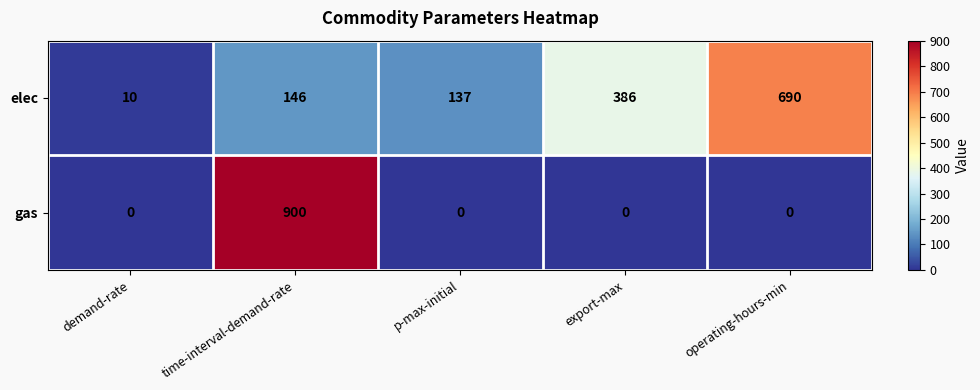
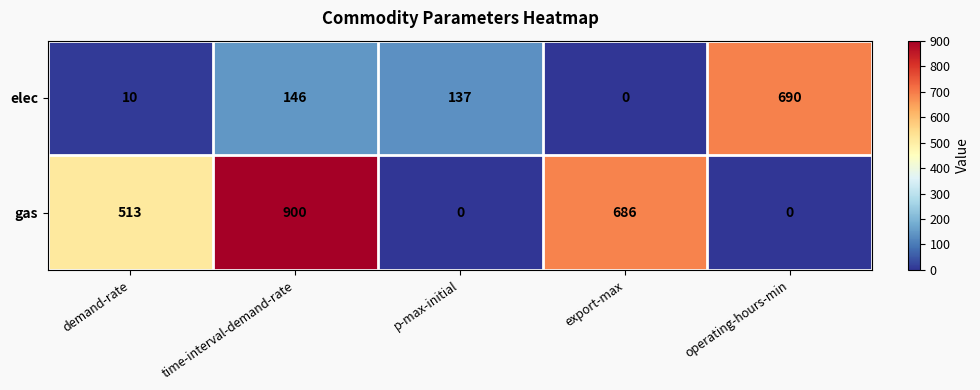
elec, export-max: 386 -> 0
gas, demand-rate: 0 -> 513
gas, export-max: 0 -> 686
